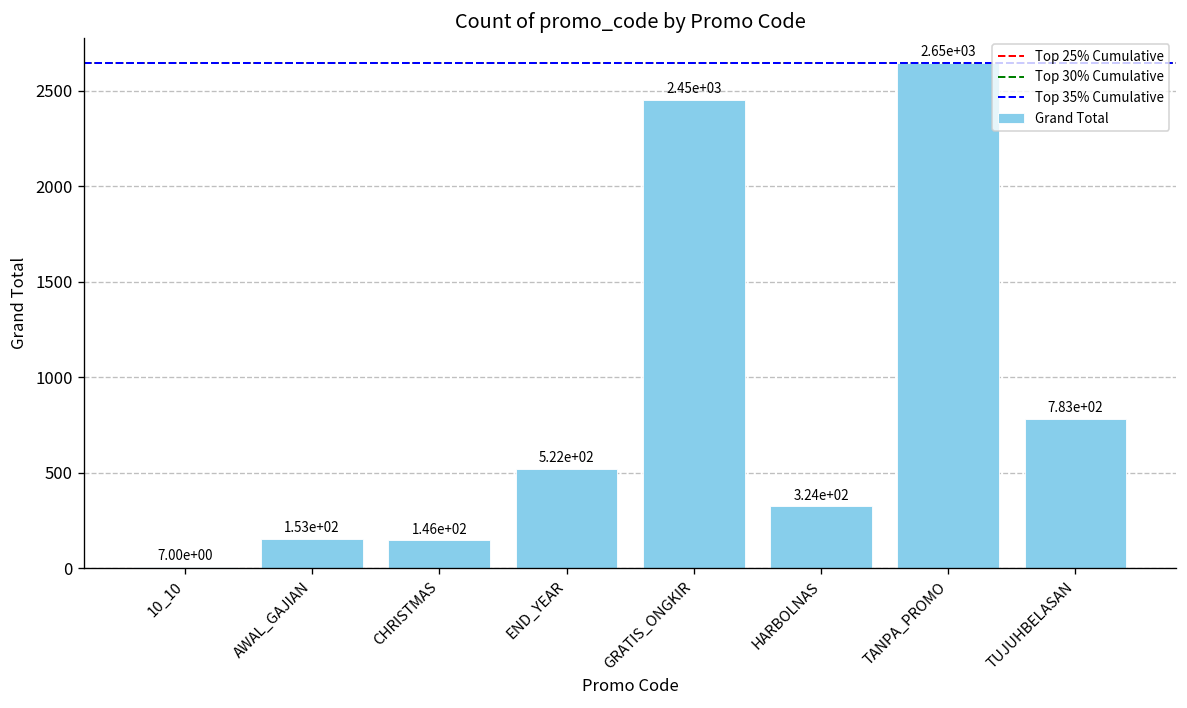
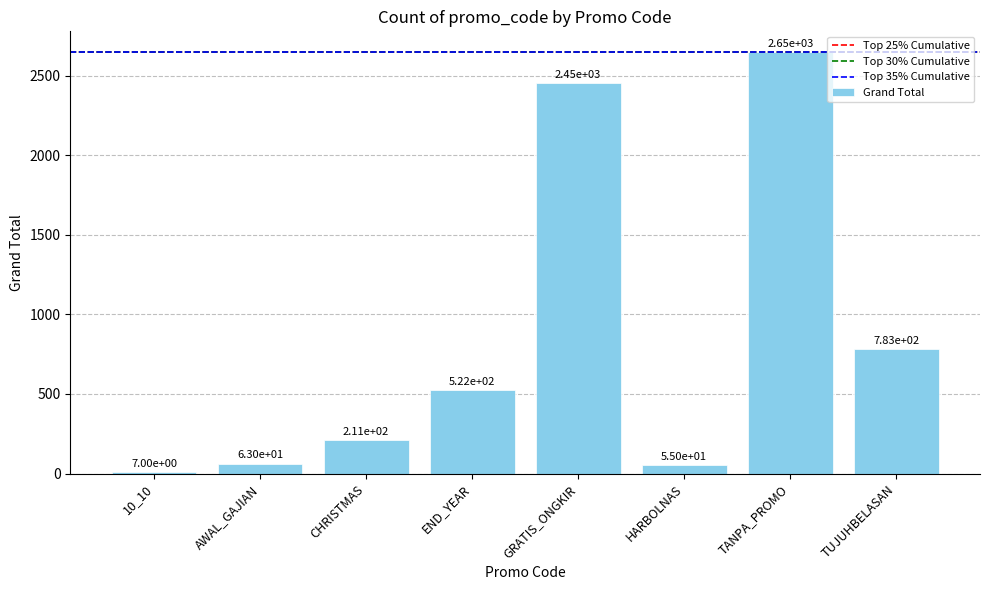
AWAL_GAJIAN: 1.53e+02 -> 6.30e+01
CHRISTMAS: 1.46e+02 -> 2.11e+02
HARBOLNAS: 3.24e+02 -> 5.50e+01
